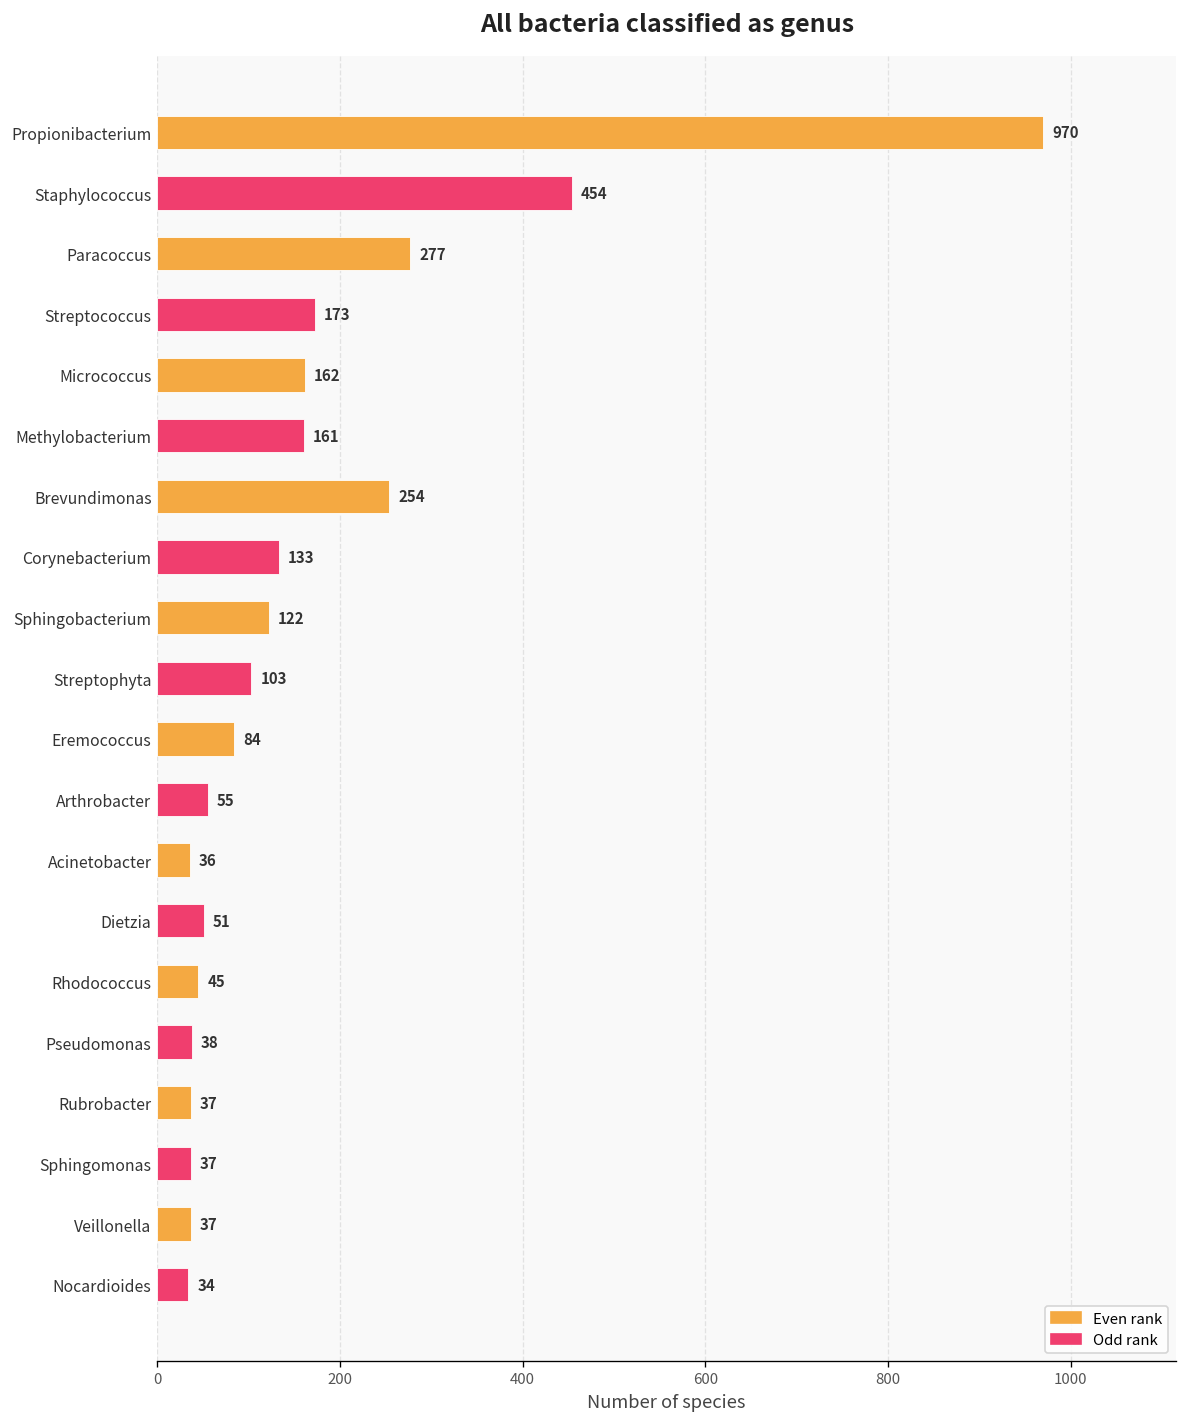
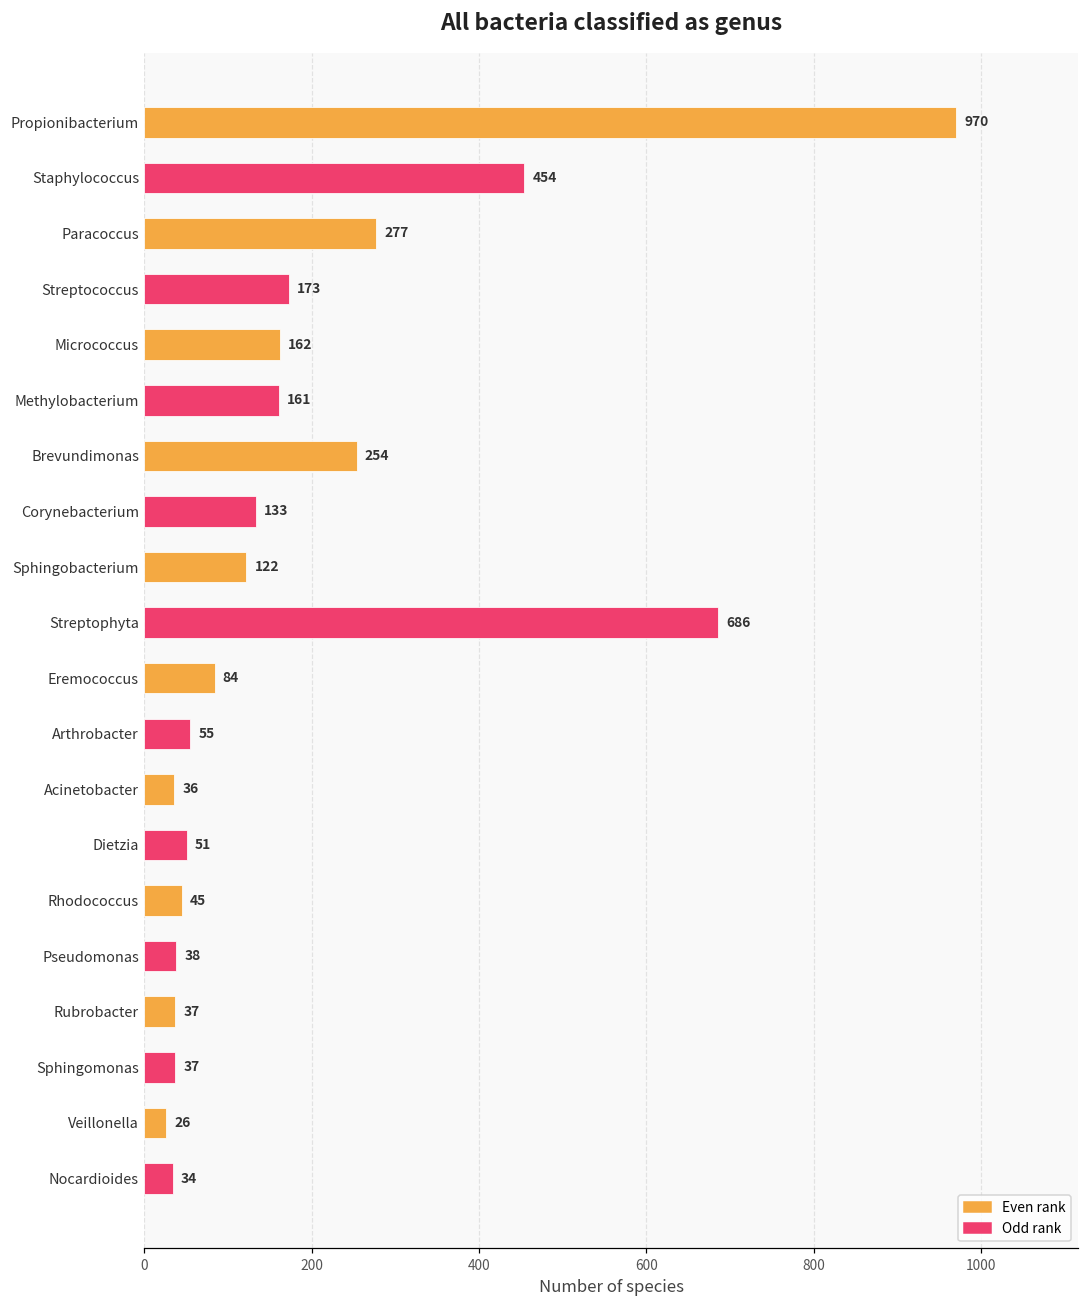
Streptophyta: 103 -> 686
Veillonella: 37 -> 26
